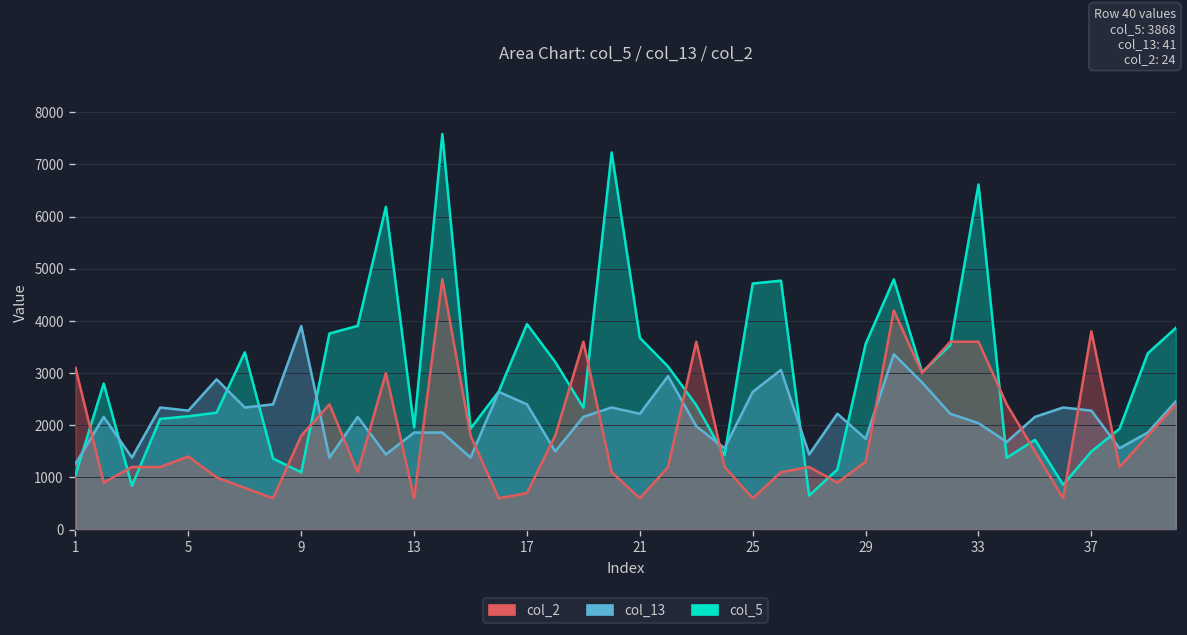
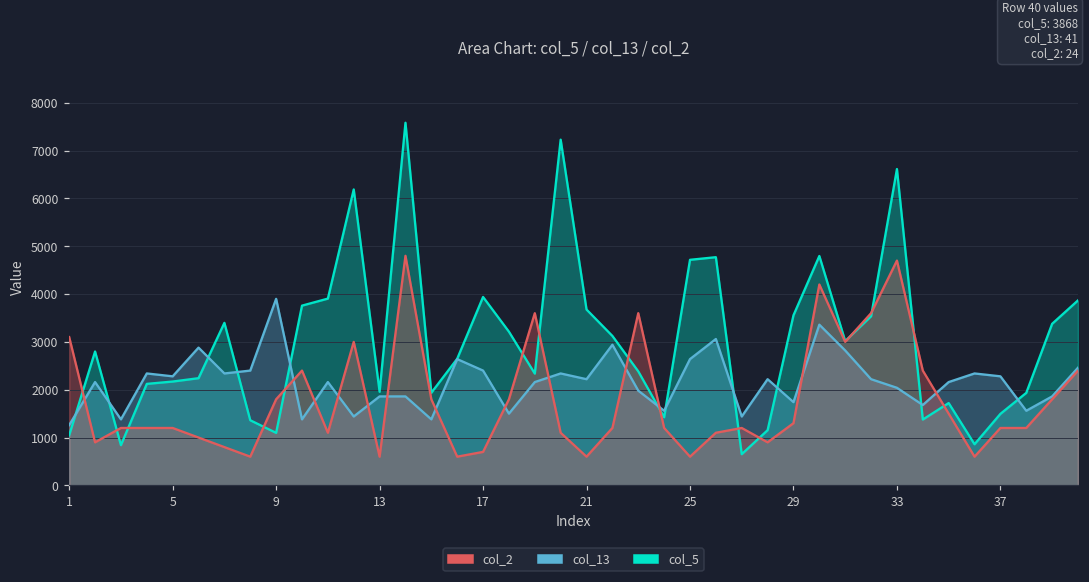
col_2, 5: 1400 -> 1200
col_2, 33: 3600 -> 4700
col_2, 37: 3800 -> 1200
